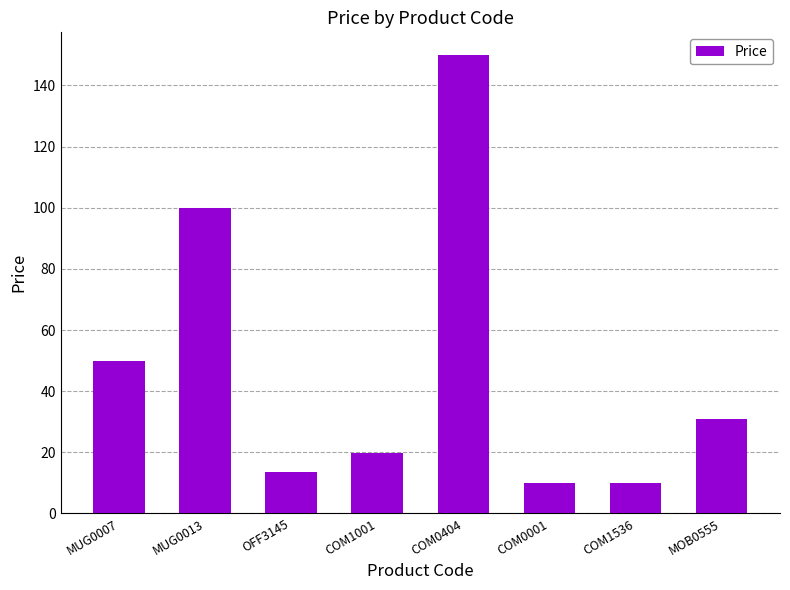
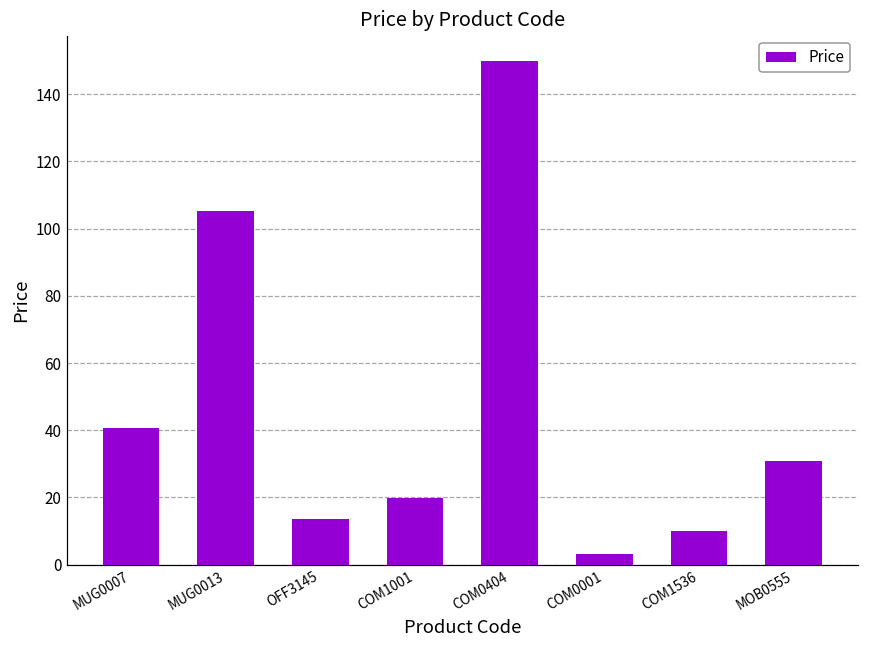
MUG0007: 50 -> 41
MUG0013: 100 -> 105
COM0001: 10 -> 3
